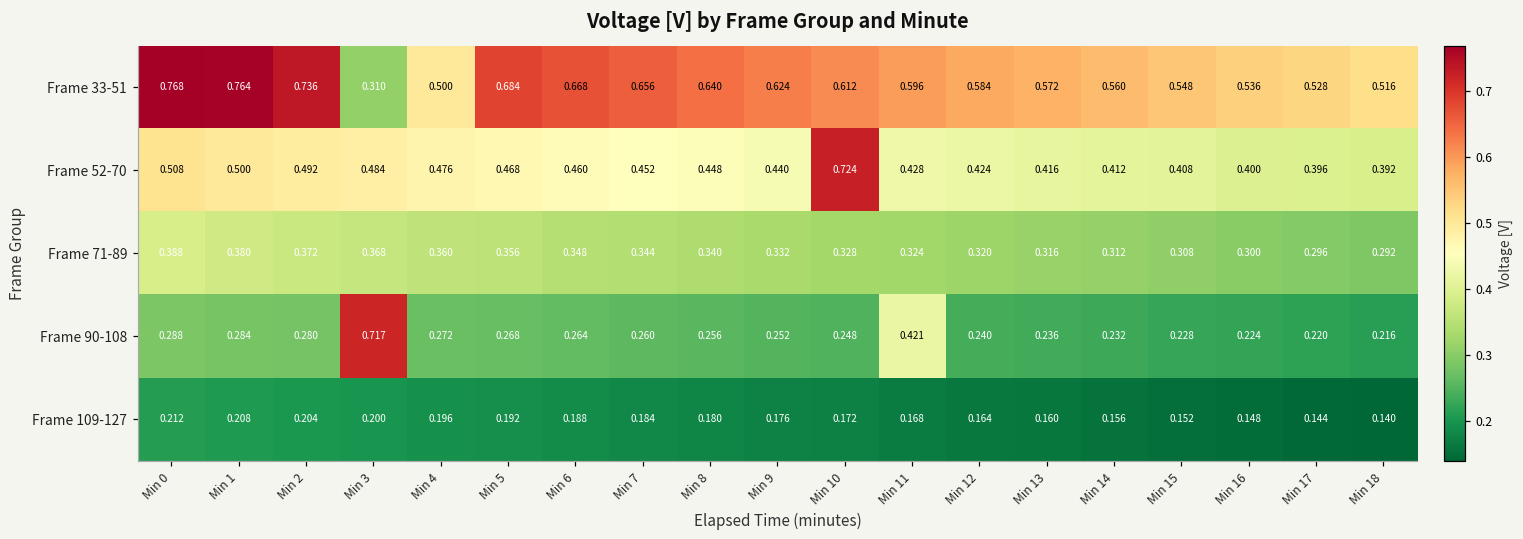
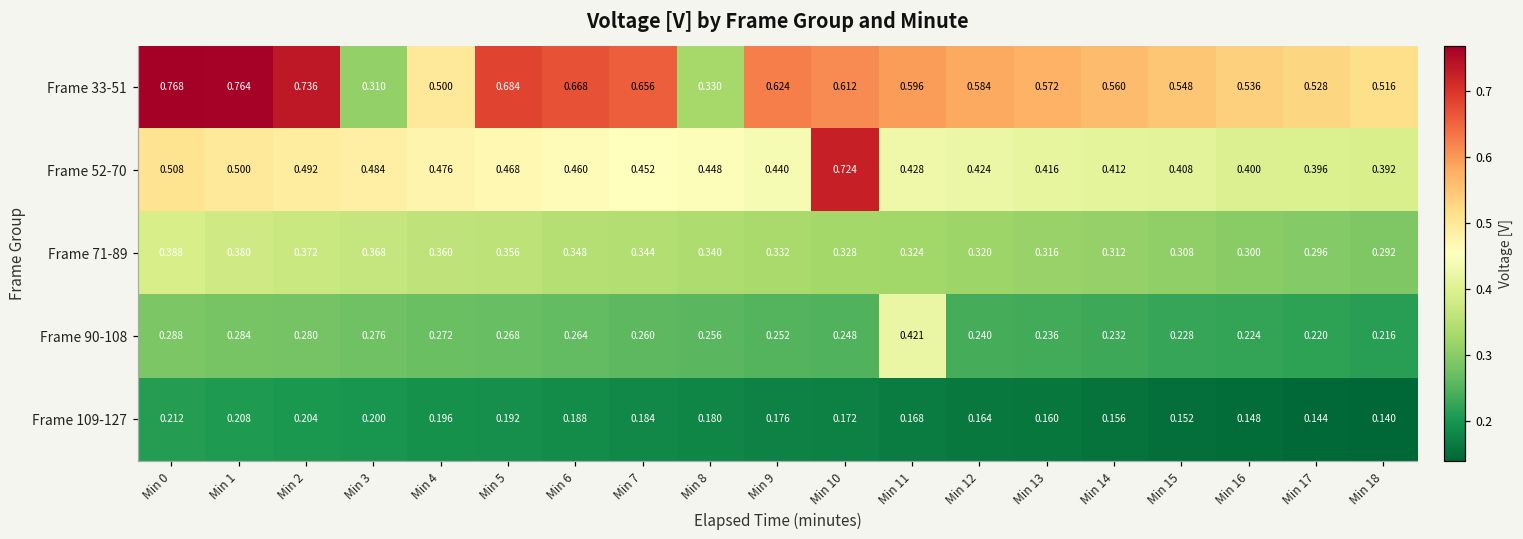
Frame 33-51, Min 8: 0.640 -> 0.330
Frame 90-108, Min 3: 0.717 -> 0.276
